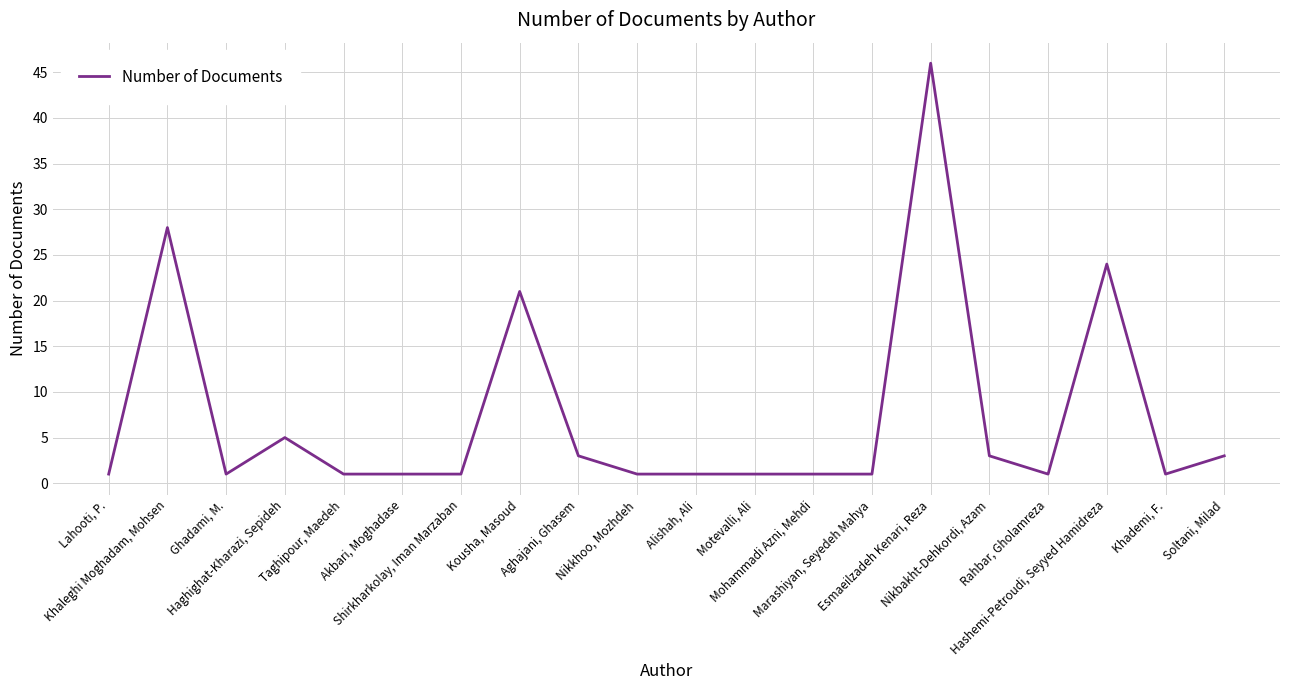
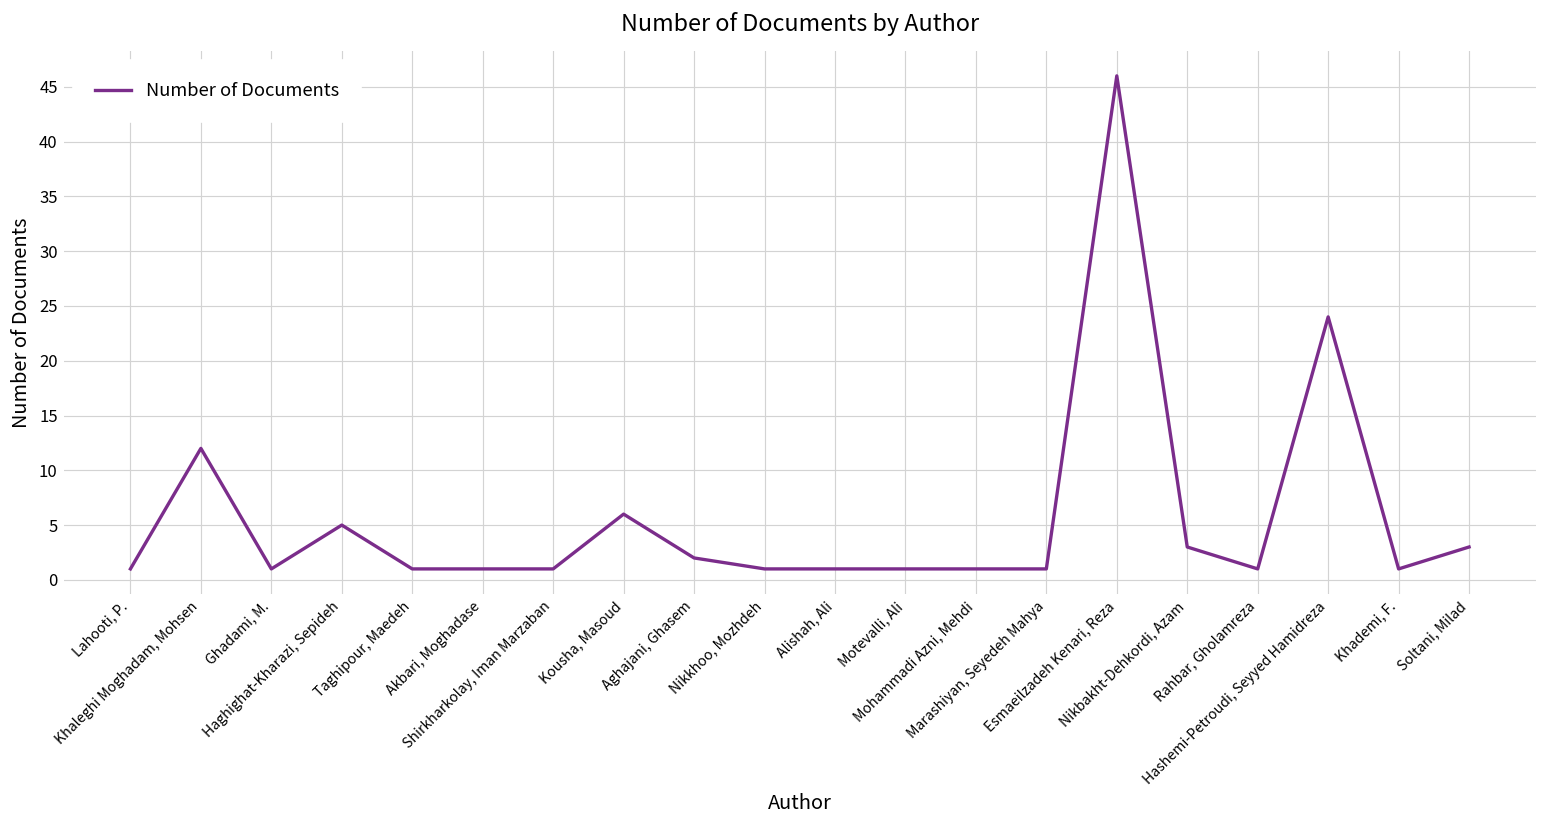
Khaleghi Moghadam, Mohsen: 28 -> 12
Kousha, Masoud: 21 -> 6
Aghajani, Ghasem: 3 -> 2
